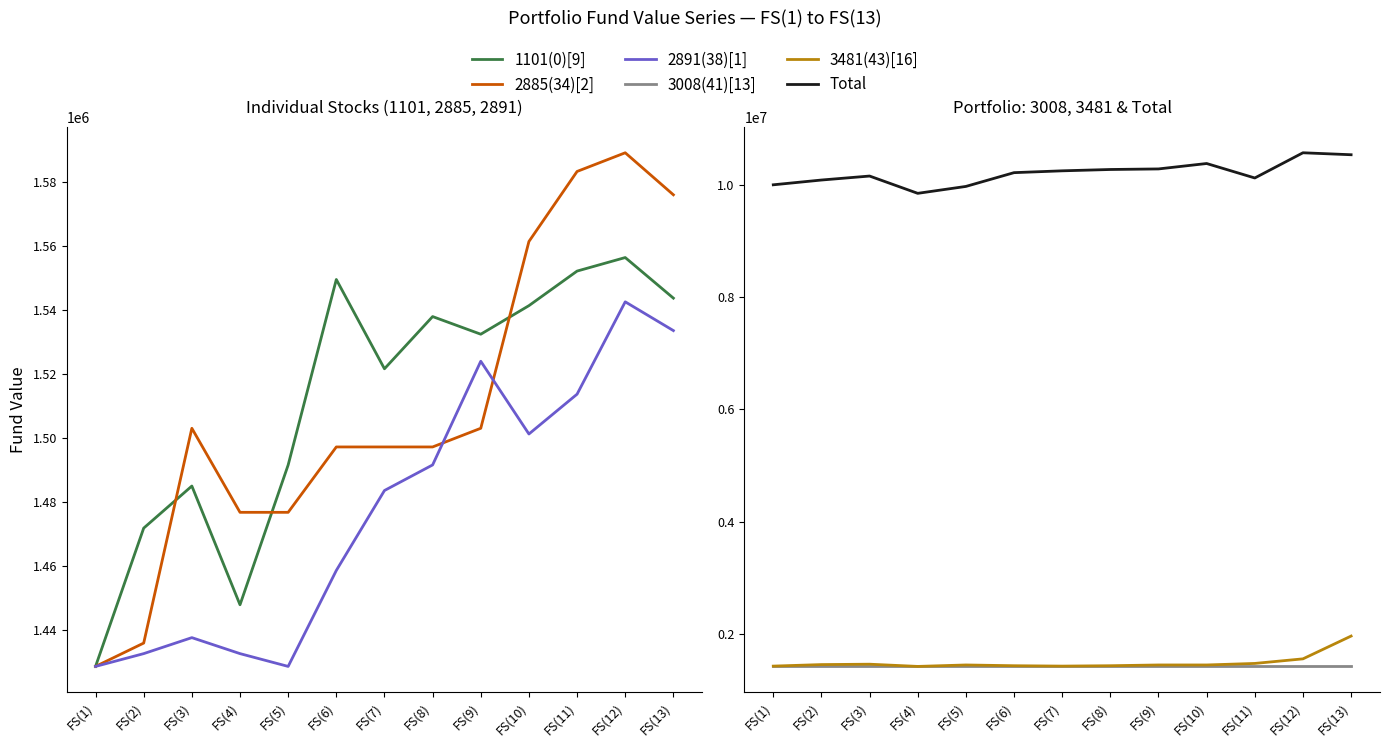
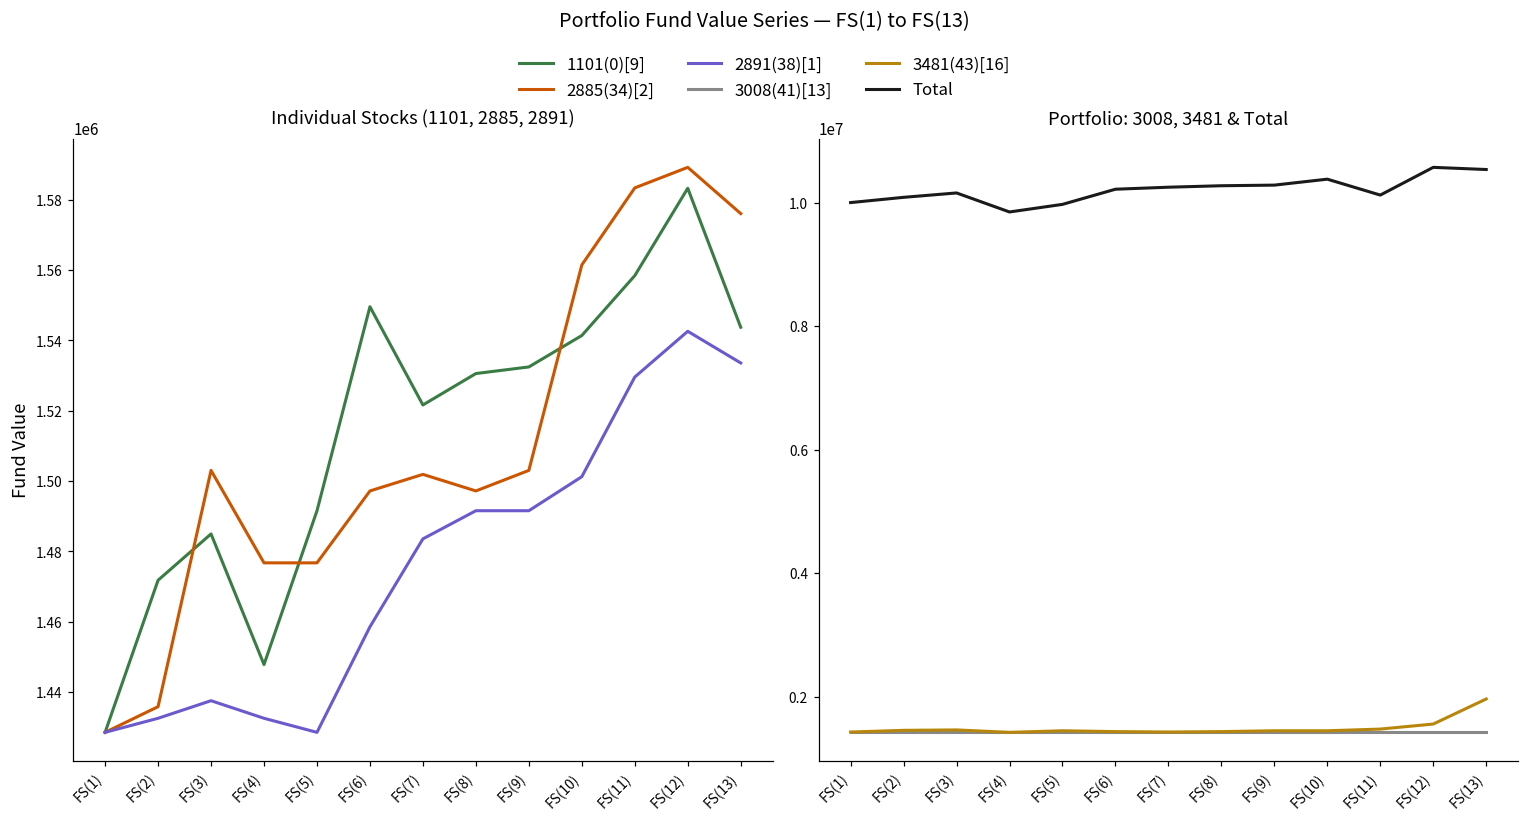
Individual Stocks (1101, 2885, 2891), 2885(34)[2], FS(7): 1497000 -> 1502000
Individual Stocks (1101, 2885, 2891), 1101(0)[9], FS(8): 1538000 -> 1531000
Individual Stocks (1101, 2885, 2891), 2891(38)[1], FS(9): 1524000 -> 1492000
Individual Stocks (1101, 2885, 2891), 1101(0)[9], FS(11): 1552000 -> 1558000
Individual Stocks (1101, 2885, 2891), 2891(38)[1], FS(11): 1514000 -> 1530000
Individual Stocks (1101, 2885, 2891), 1101(0)[9], FS(12): 1556000 -> 1583000
